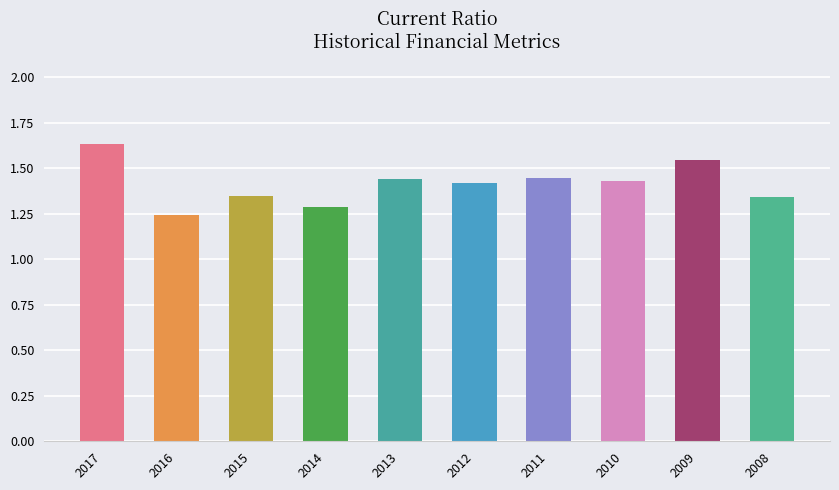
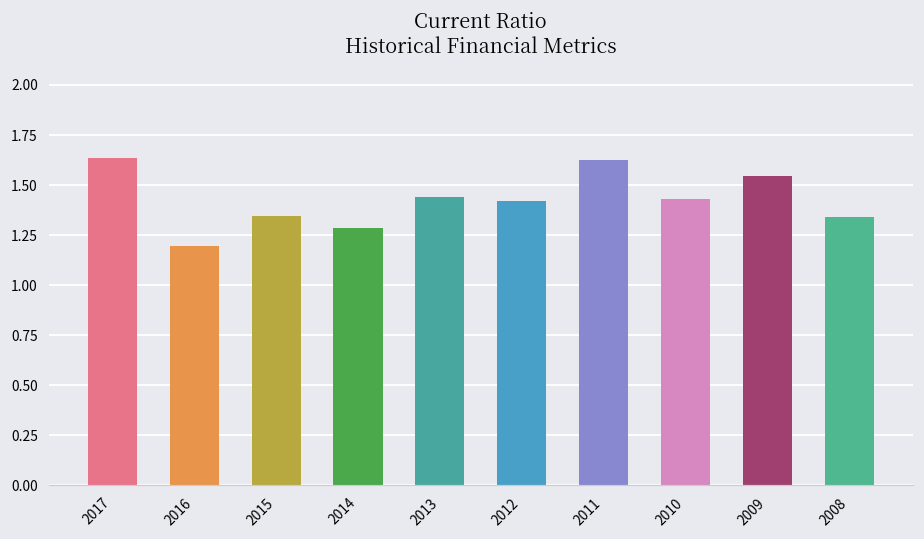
2016: 1.24 -> 1.19
2011: 1.45 -> 1.63
